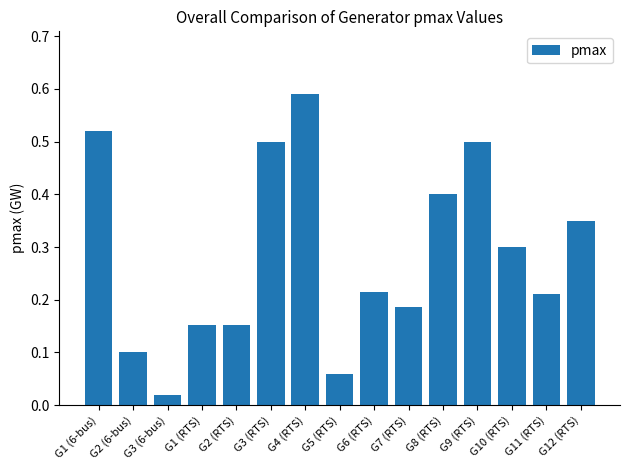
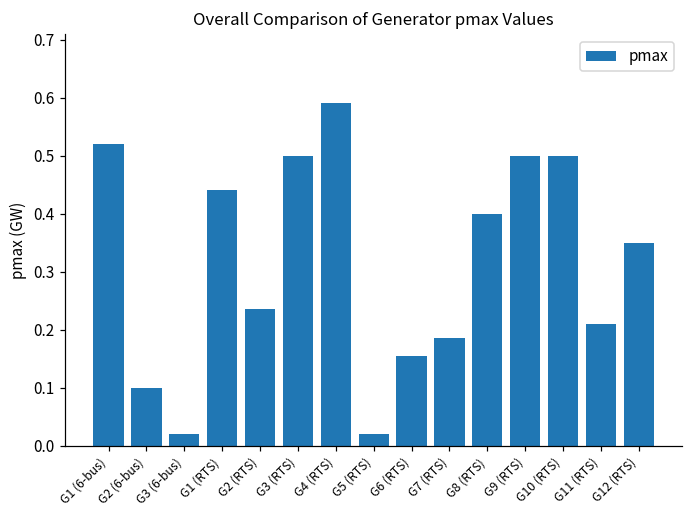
G1 (RTS): 0.15 -> 0.44
G2 (RTS): 0.15 -> 0.24
G5 (RTS): 0.06 -> 0.02
G6 (RTS): 0.21 -> 0.16
G10 (RTS): 0.3 -> 0.5
